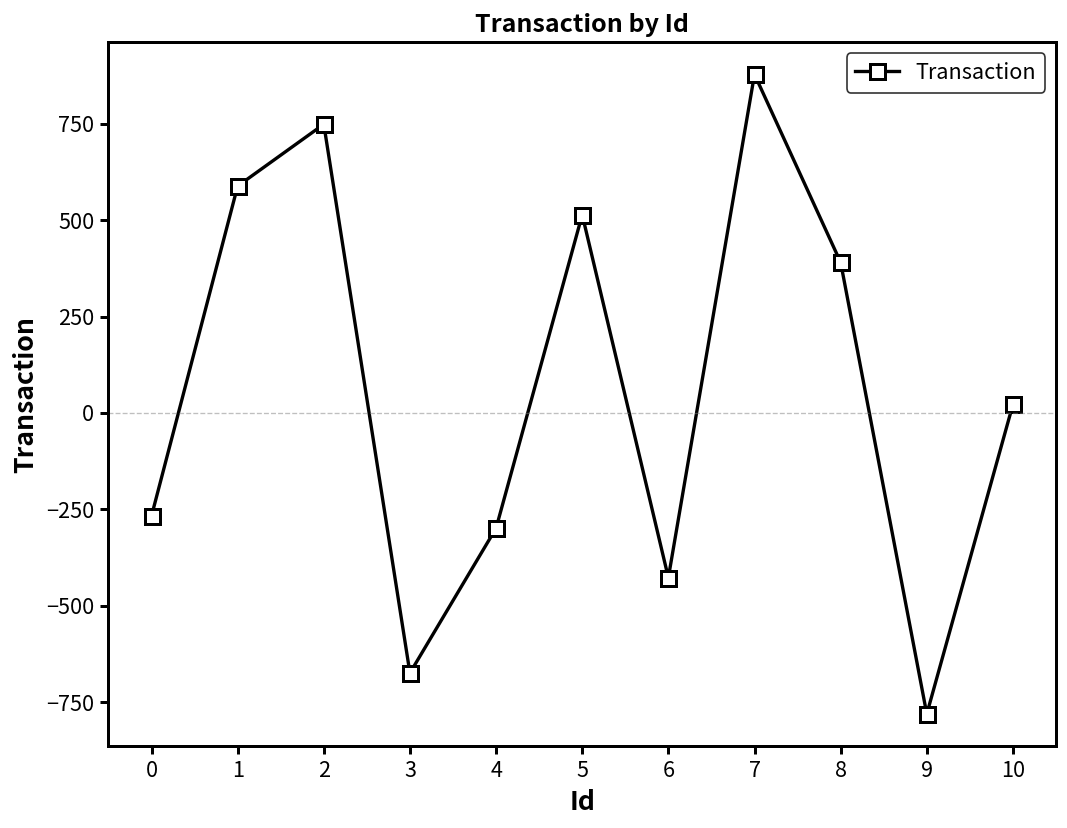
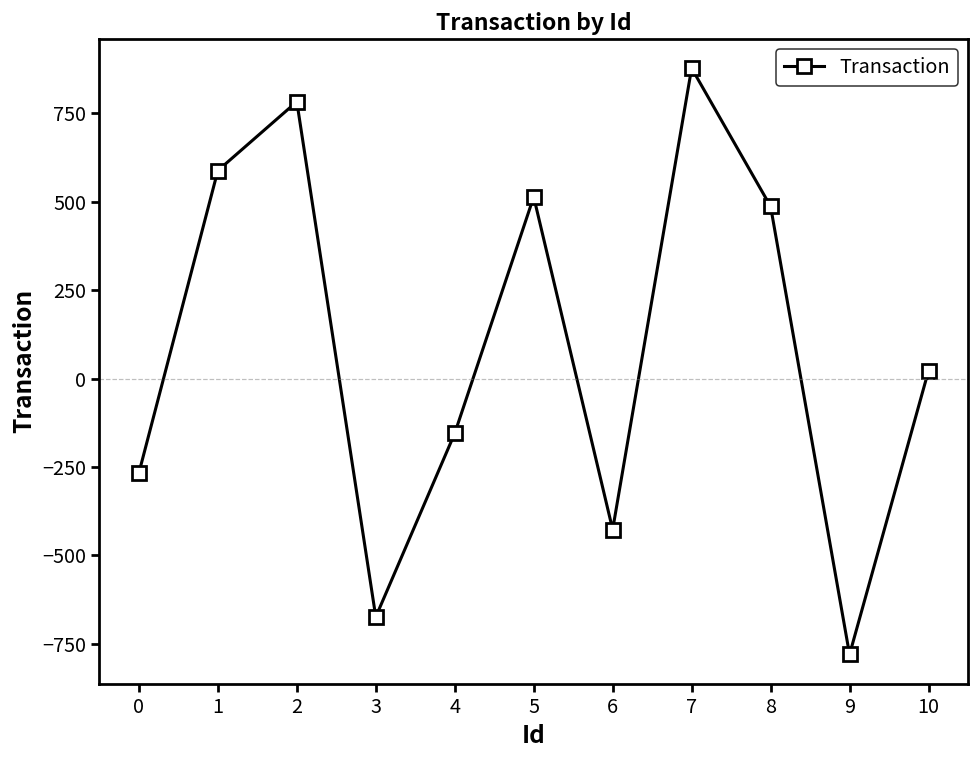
2: 750 -> 780
4: -300 -> -150
8: 390 -> 490
